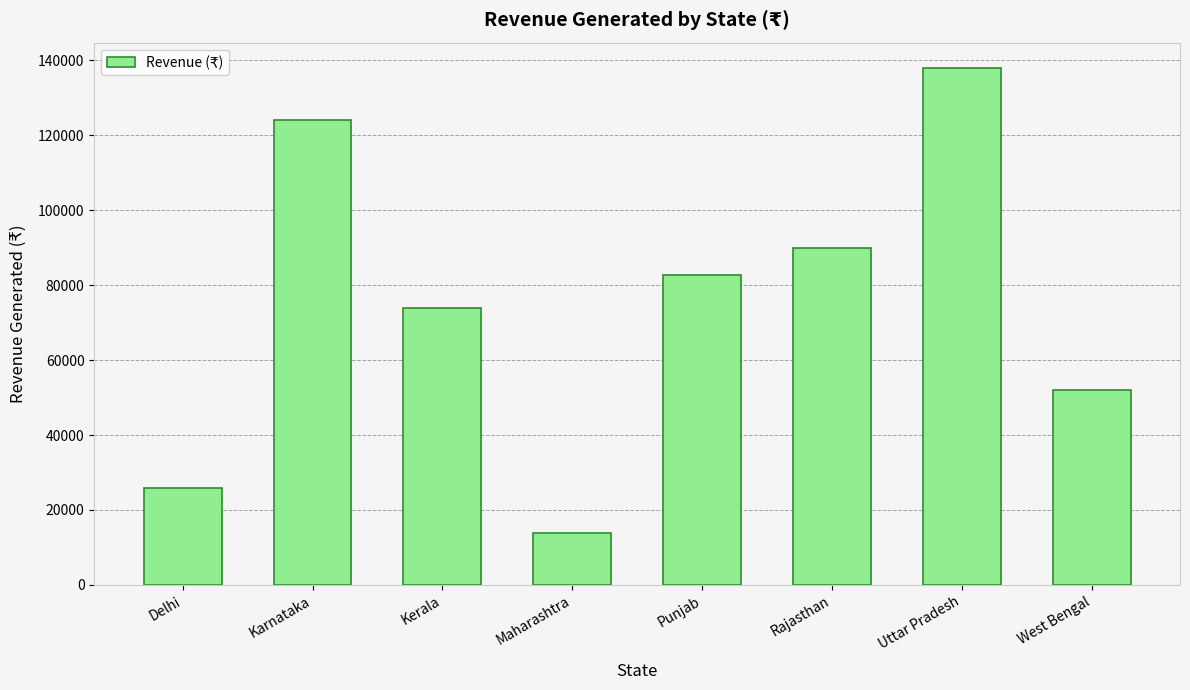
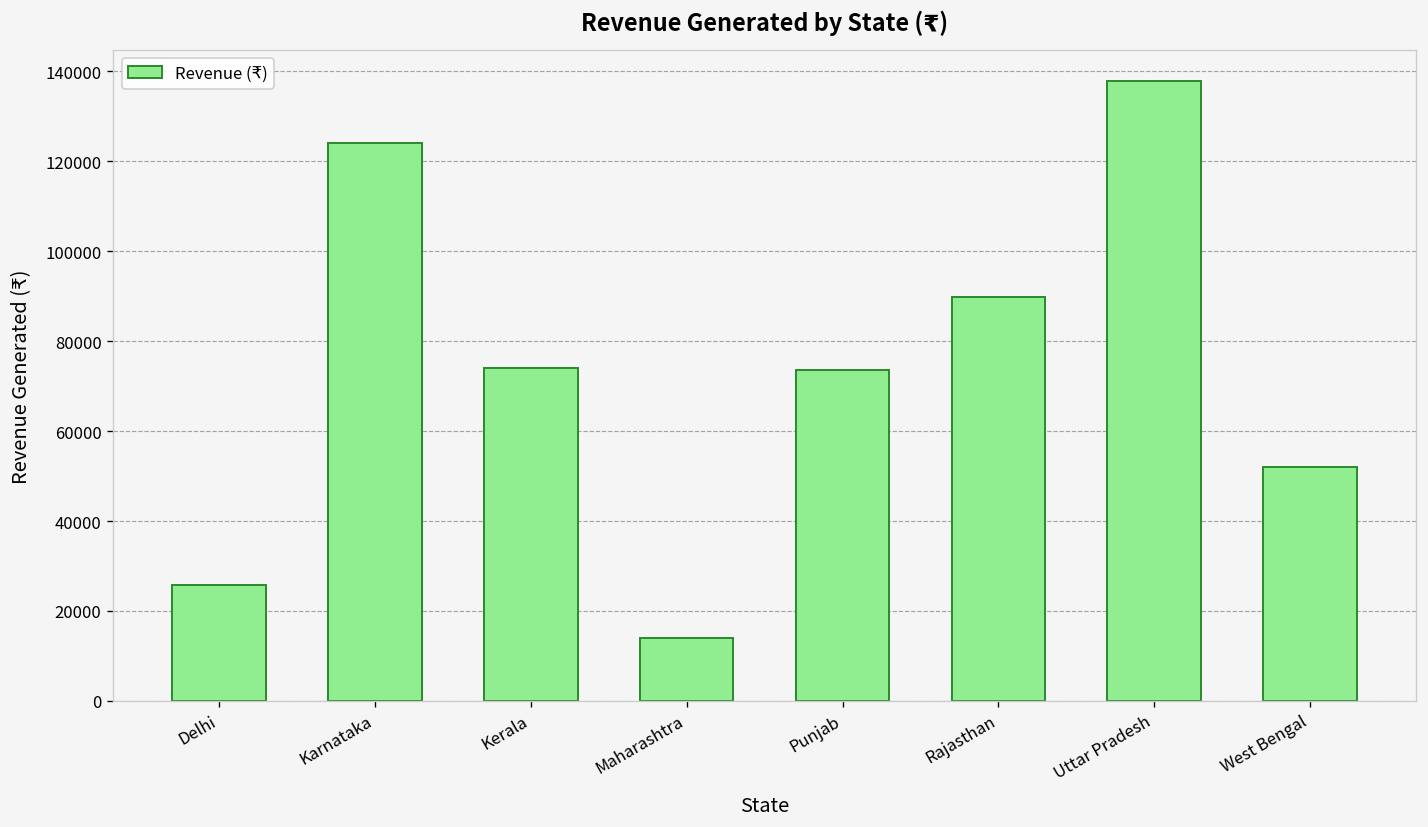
Punjab: 83000 -> 74000
